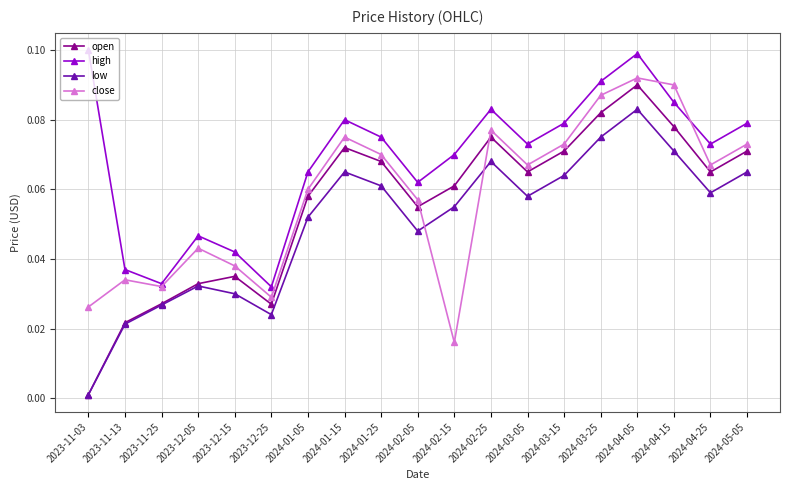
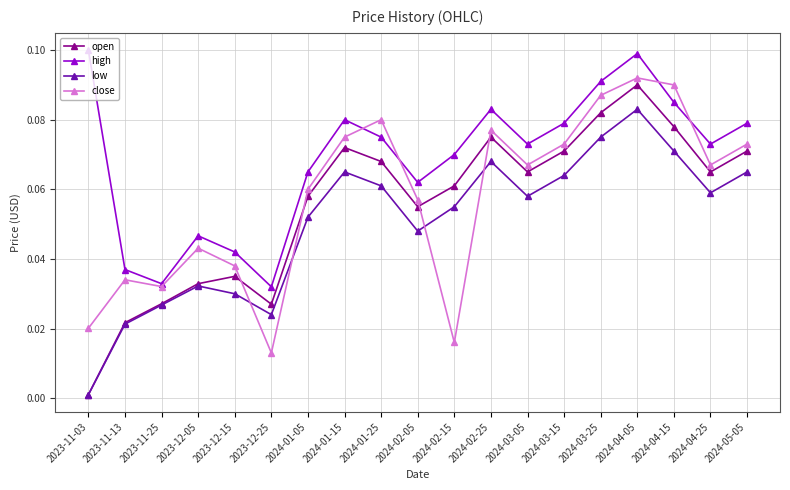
close, 2023-11-03: 0.026 -> 0.020
close, 2023-12-25: 0.029 -> 0.013
close, 2024-01-25: 0.07 -> 0.08
